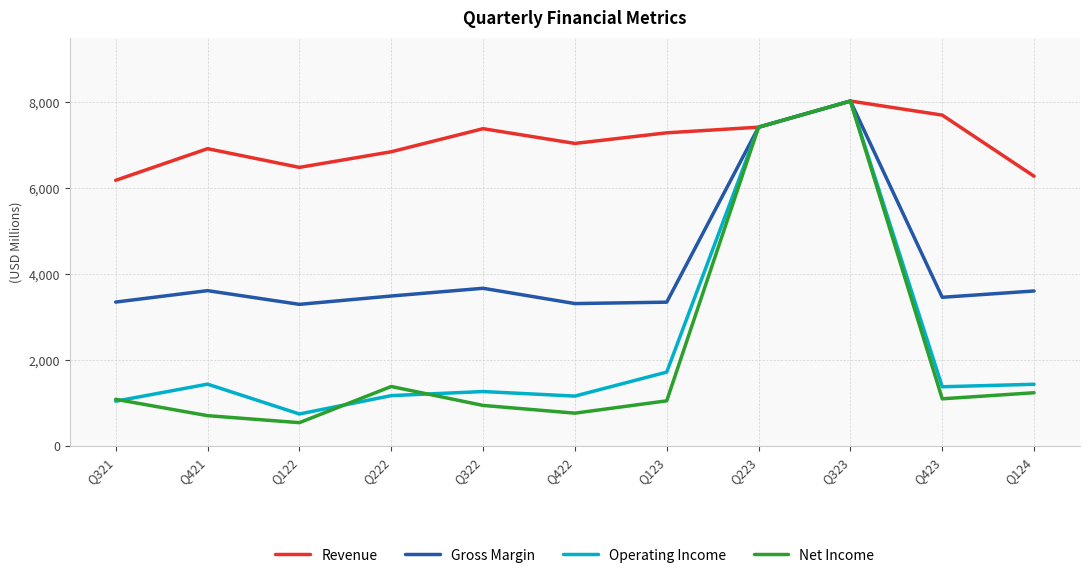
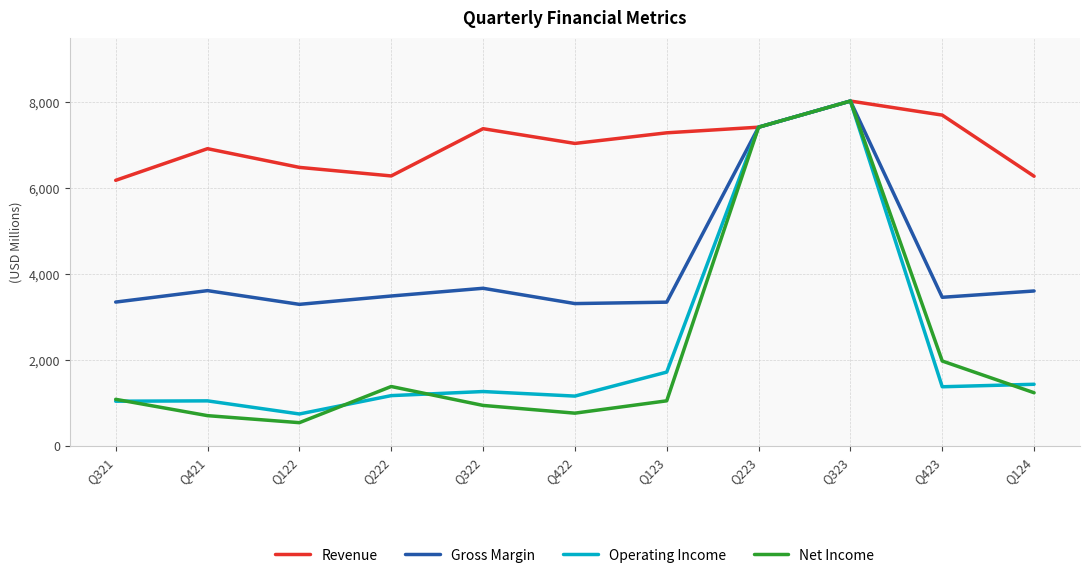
Operating Income, Q421: 1,400 -> 1,100
Revenue, Q222: 6,800 -> 6,300
Net Income, Q423: 1,100 -> 2,000
